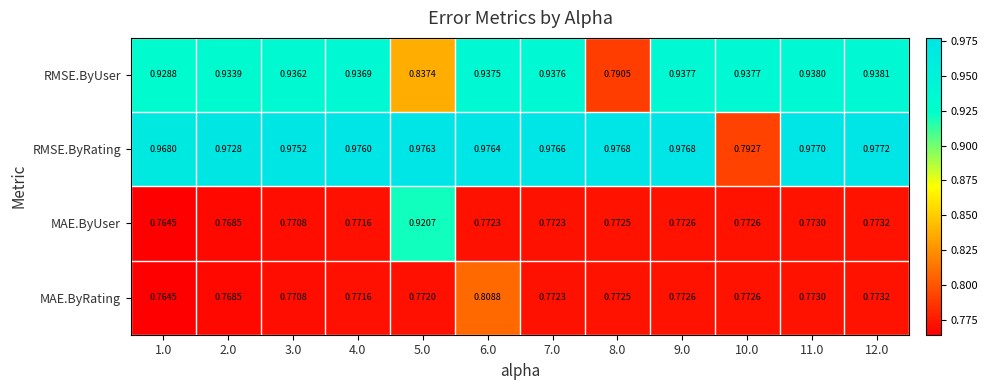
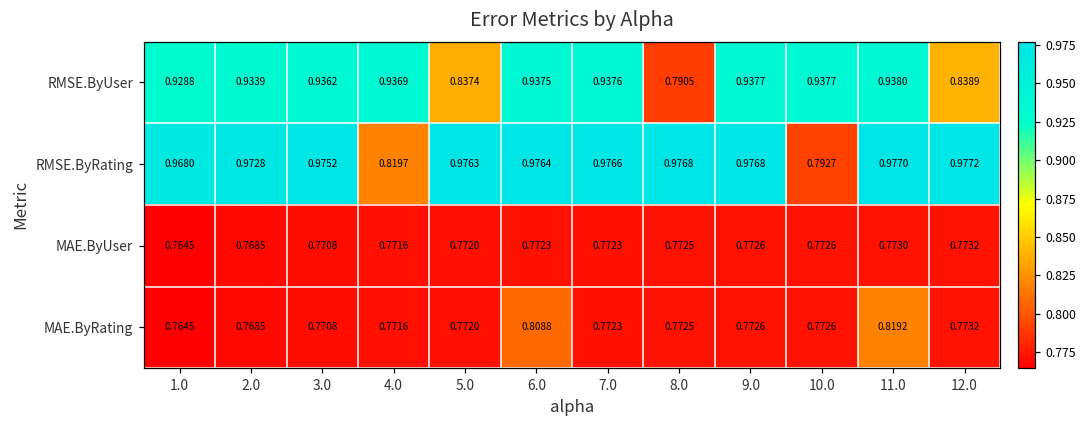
RMSE.ByUser, 12.0: 0.9381 -> 0.8389
RMSE.ByRating, 4.0: 0.9760 -> 0.8197
MAE.ByUser, 5.0: 0.9207 -> 0.7720
MAE.ByRating, 11.0: 0.7730 -> 0.8192
